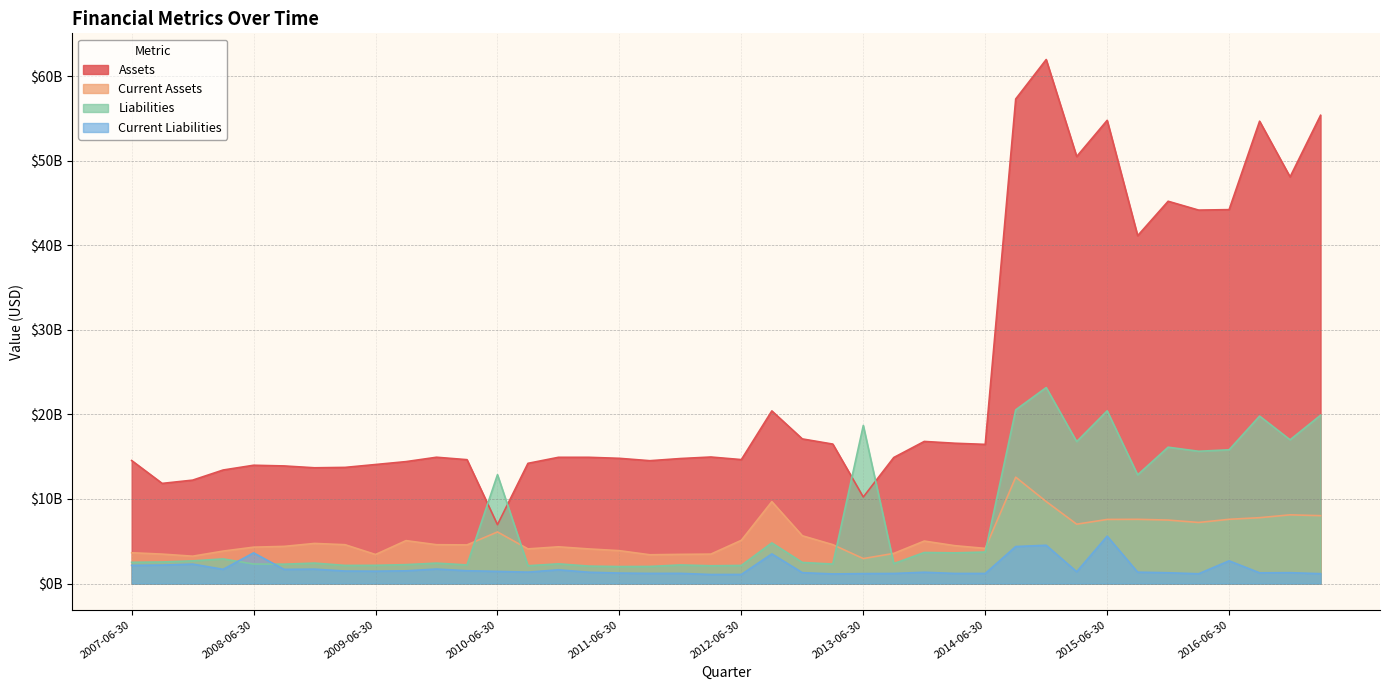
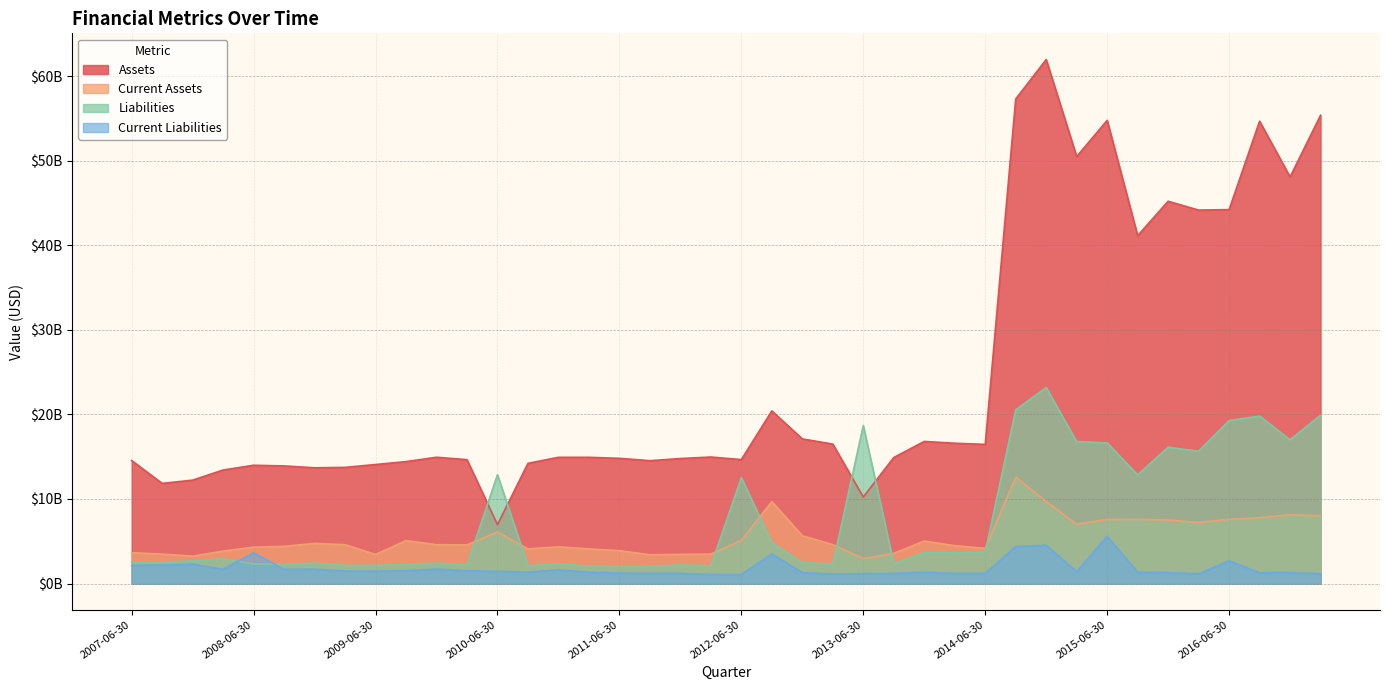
Liabilities, 2012-06-30: $2000000000 -> $13000000000
Liabilities, 2015-06-30: $20000000000 -> $17000000000
Liabilities, 2016-06-30: $16000000000 -> $19000000000
